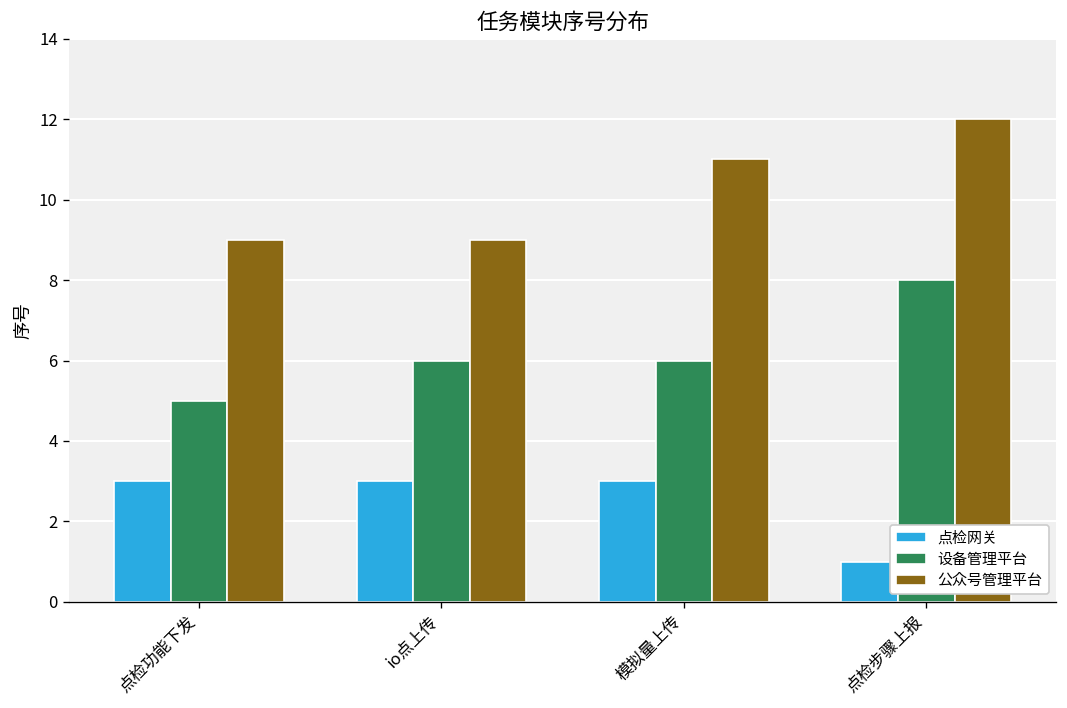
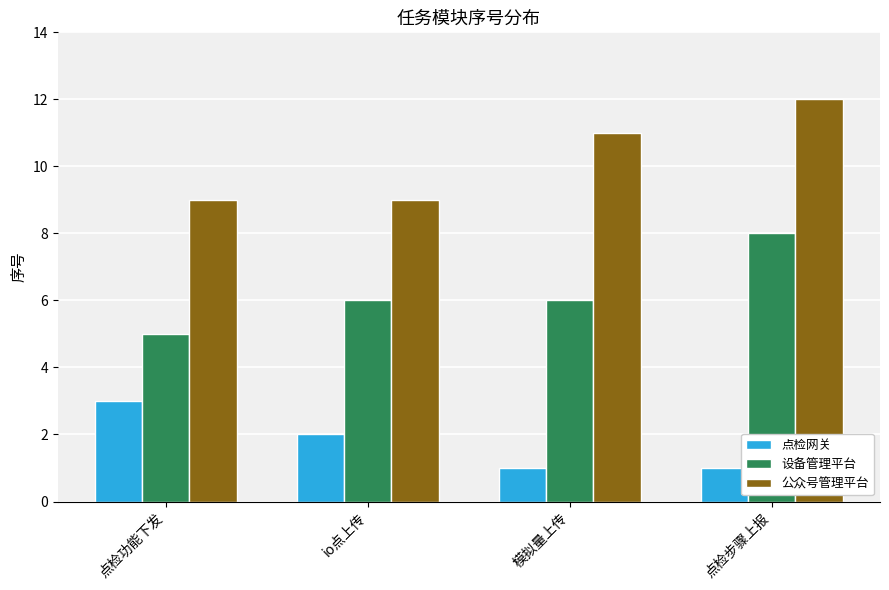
点检网关, io点上传: 3 -> 2
点检网关, 模拟量上传: 3 -> 1
